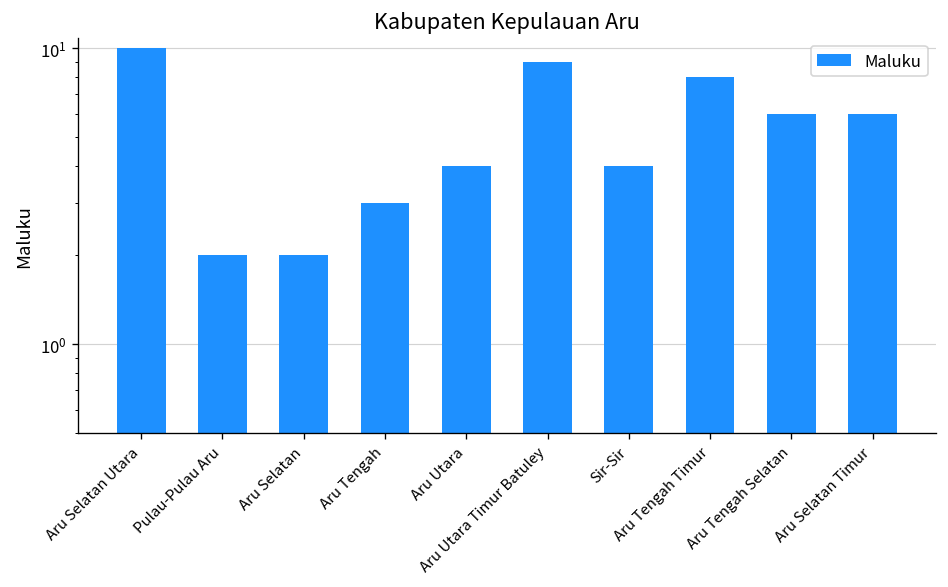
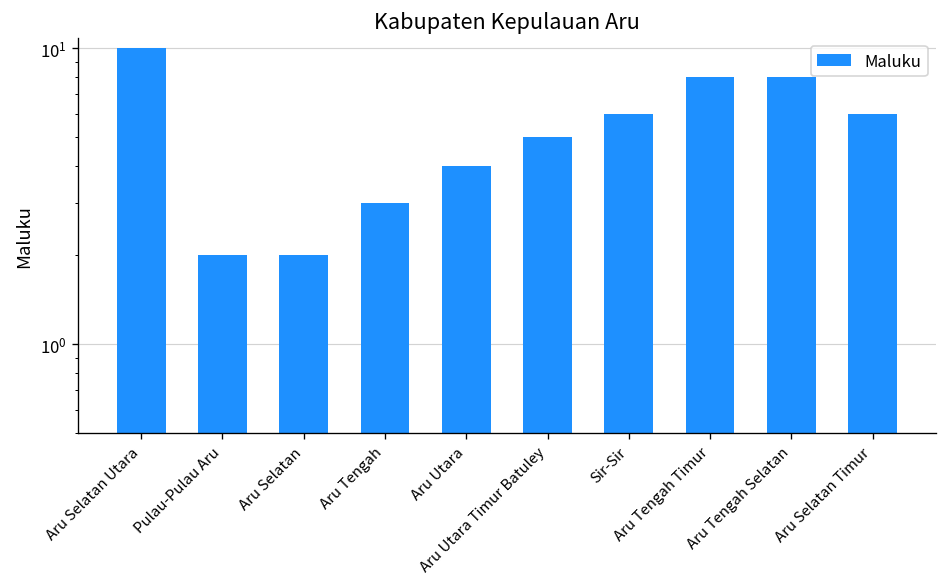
Aru Utara Timur Batuley: 9 -> 5
Sir-Sir: 4 -> 6
Aru Tengah Selatan: 6 -> 8
